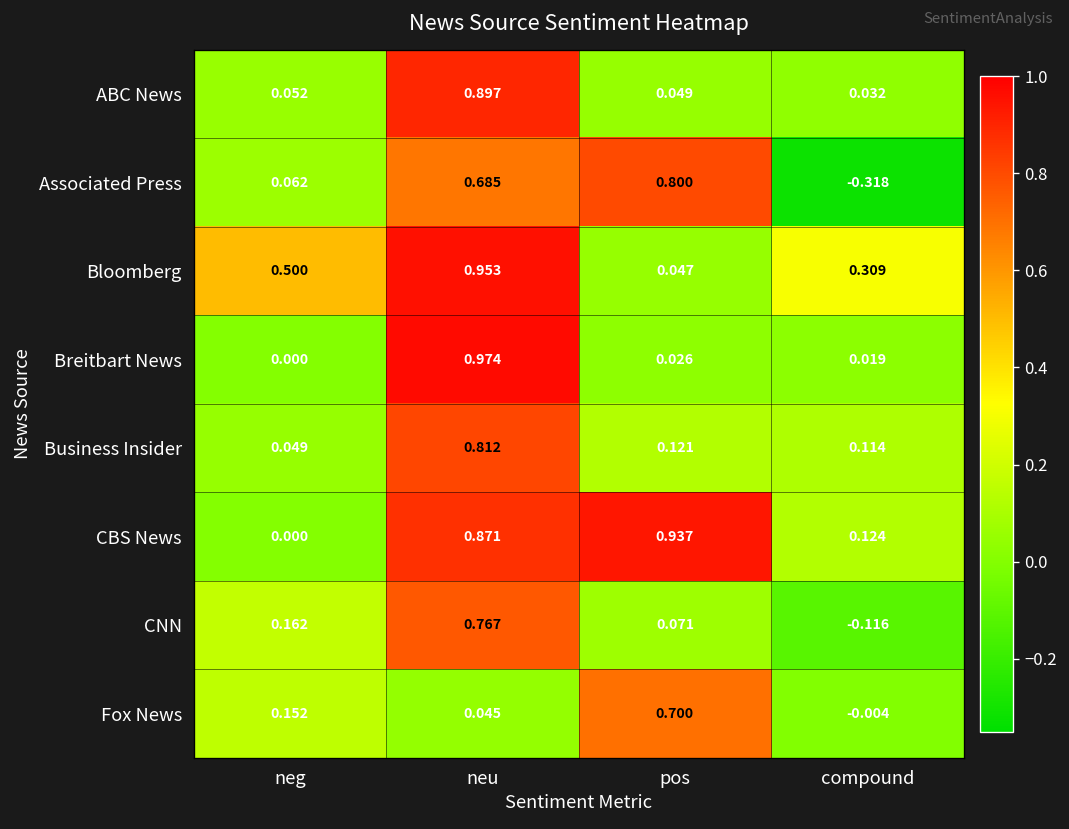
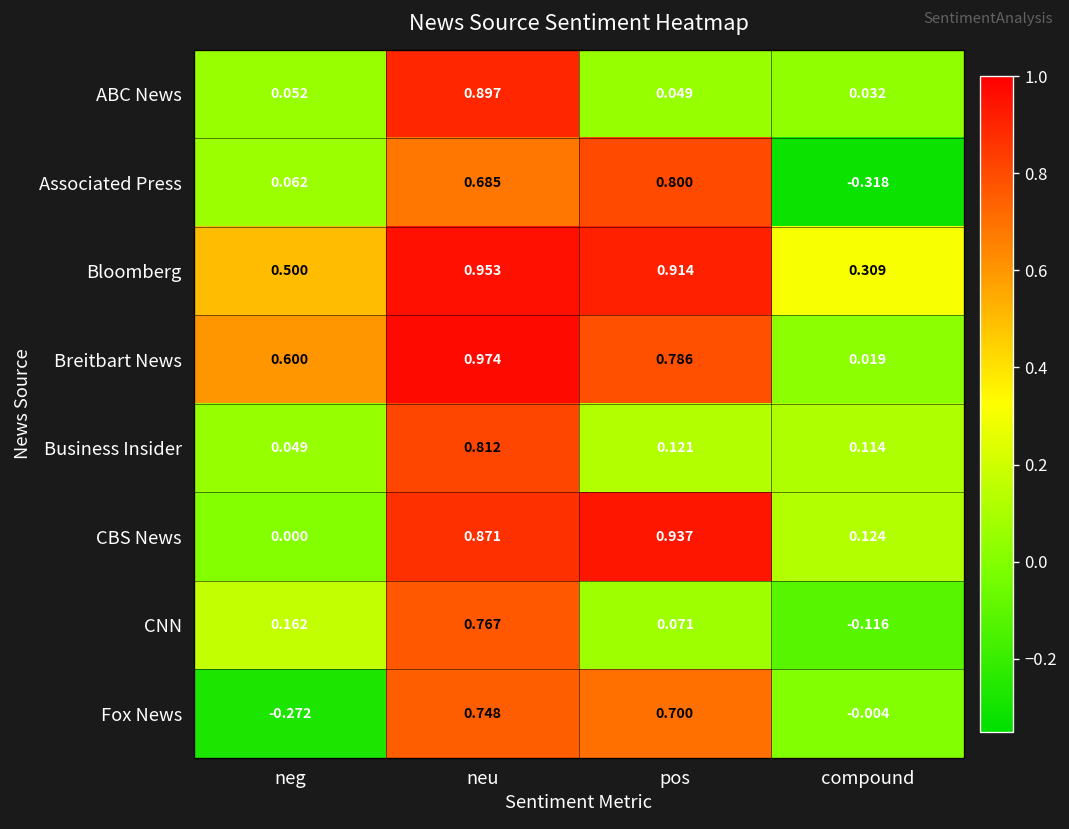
Bloomberg, pos: 0.047 -> 0.914
Breitbart News, neg: 0.000 -> 0.600
Breitbart News, pos: 0.026 -> 0.786
Fox News, neg: 0.152 -> -0.272
Fox News, neu: 0.045 -> 0.748
